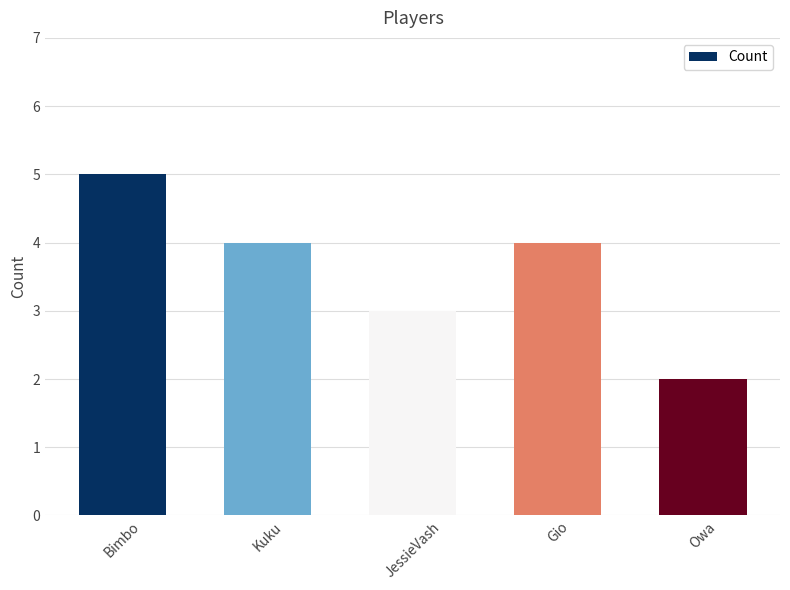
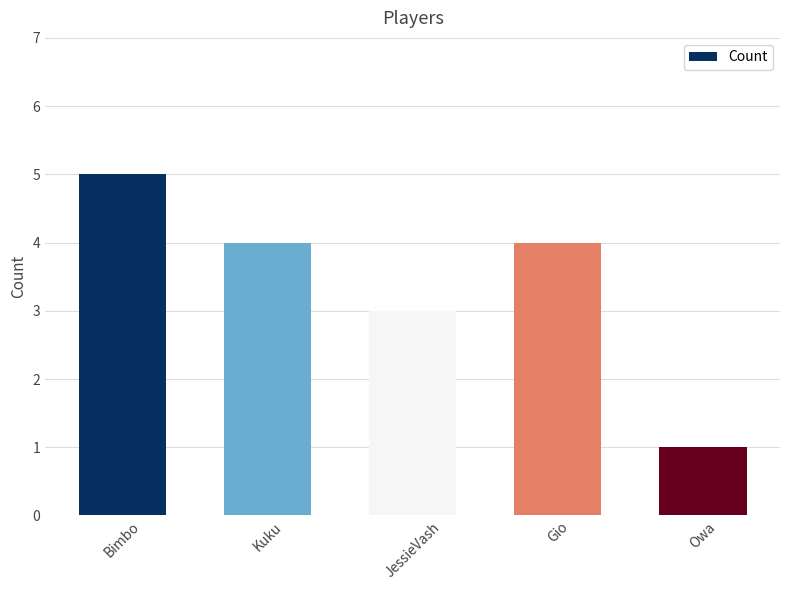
Owa: 2 -> 1
